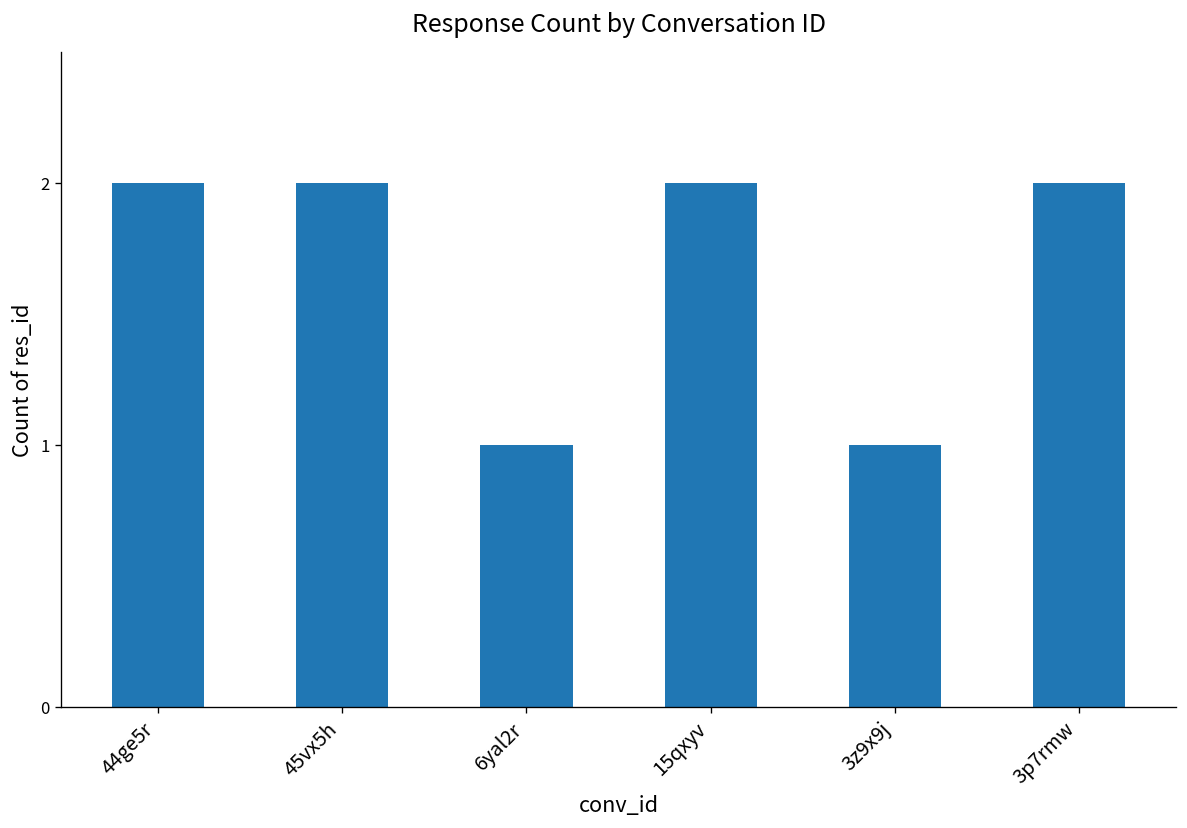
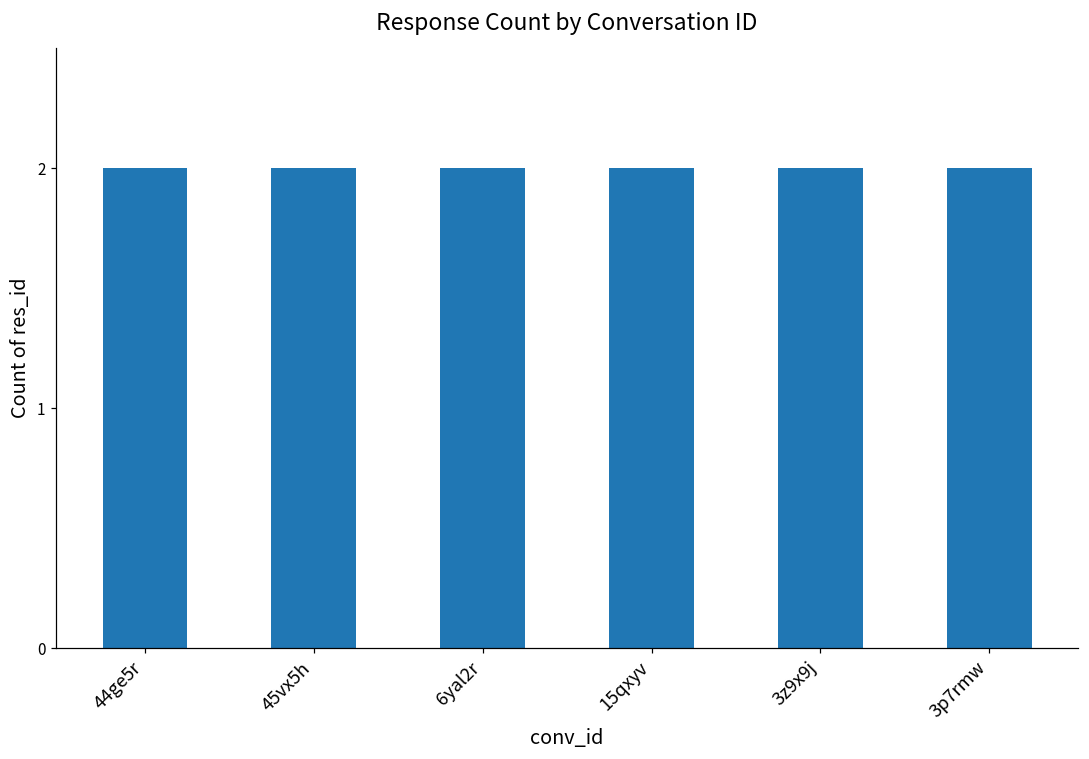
6yal2r: 1 -> 2
3z9x9j: 1 -> 2
